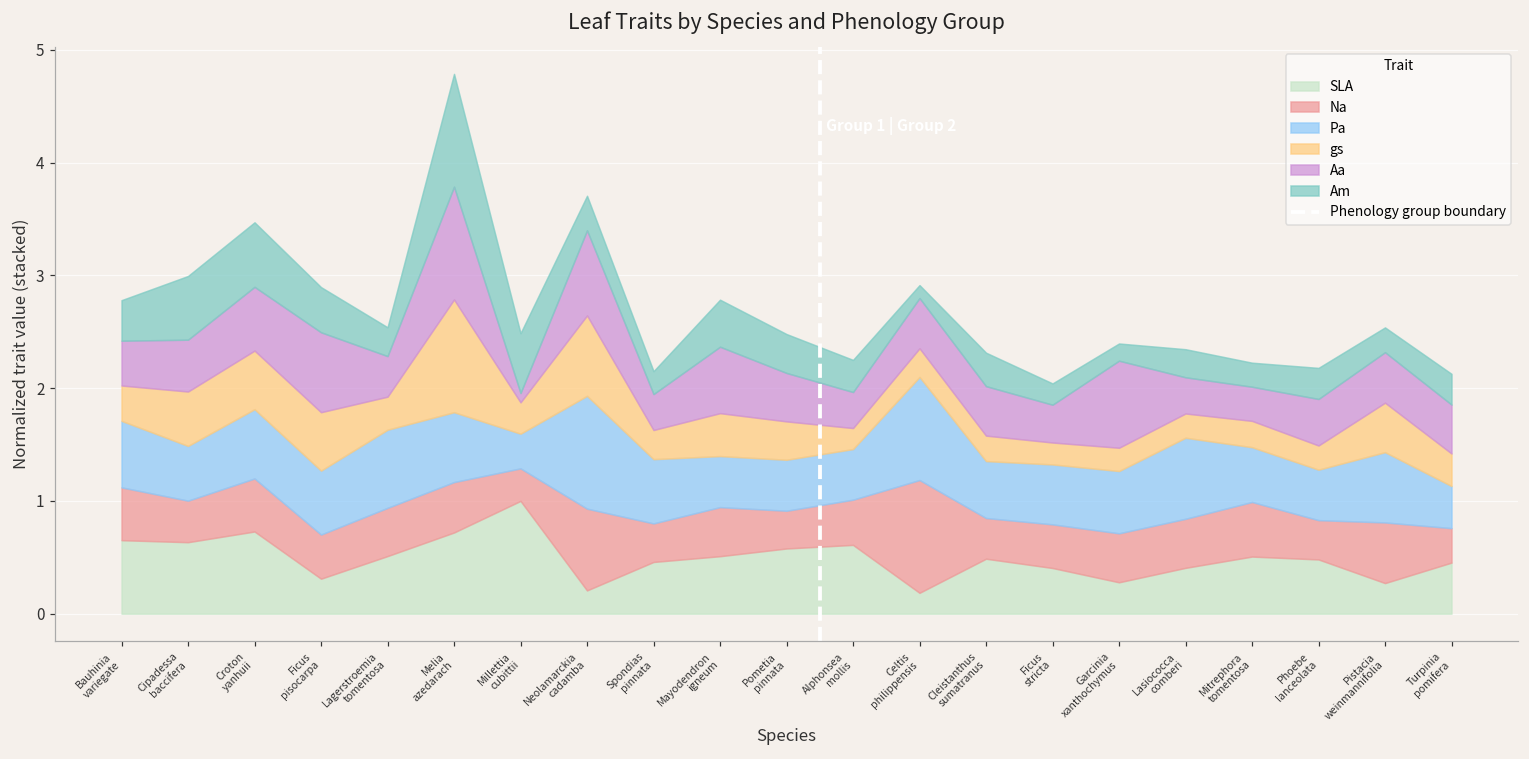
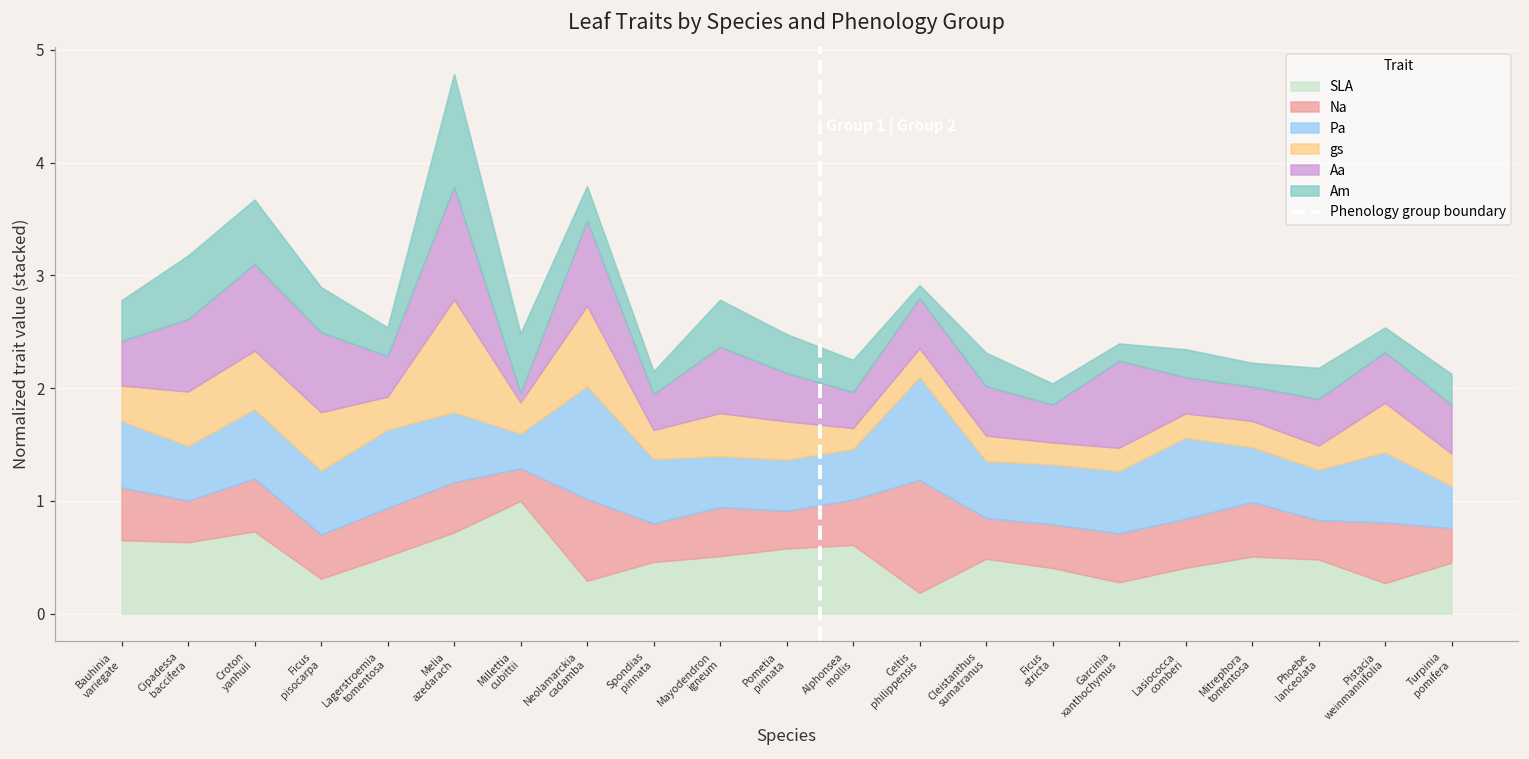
Aa, Cipadessa baccifera: 0.46 -> 0.64
Aa, Croton yanhuii: 0.57 -> 0.77
SLA, Neolamarckia cadamba: 0.21 -> 0.29
